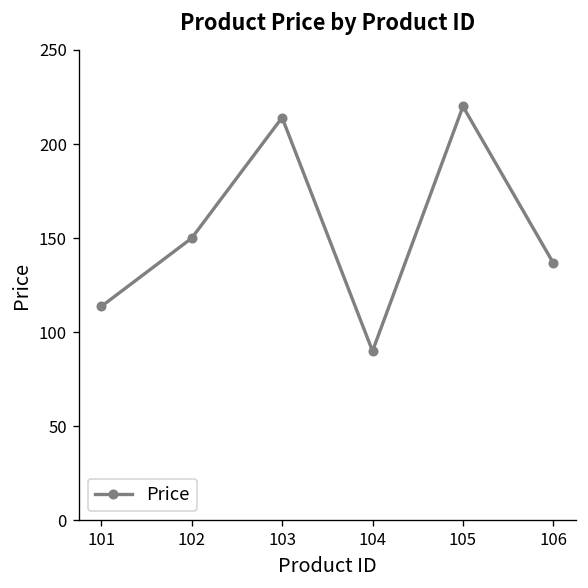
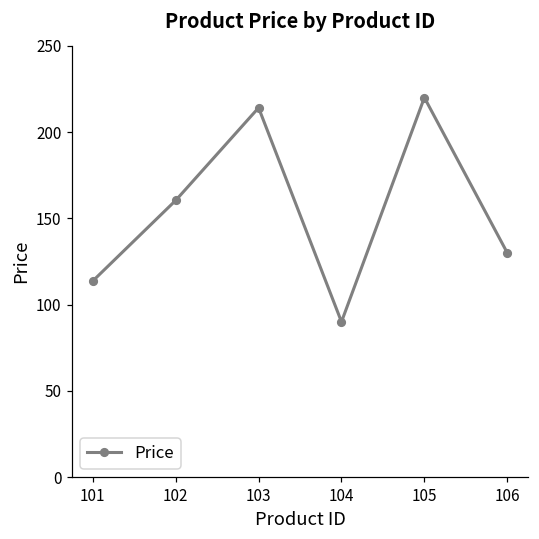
102: 150 -> 160
106: 137 -> 130
